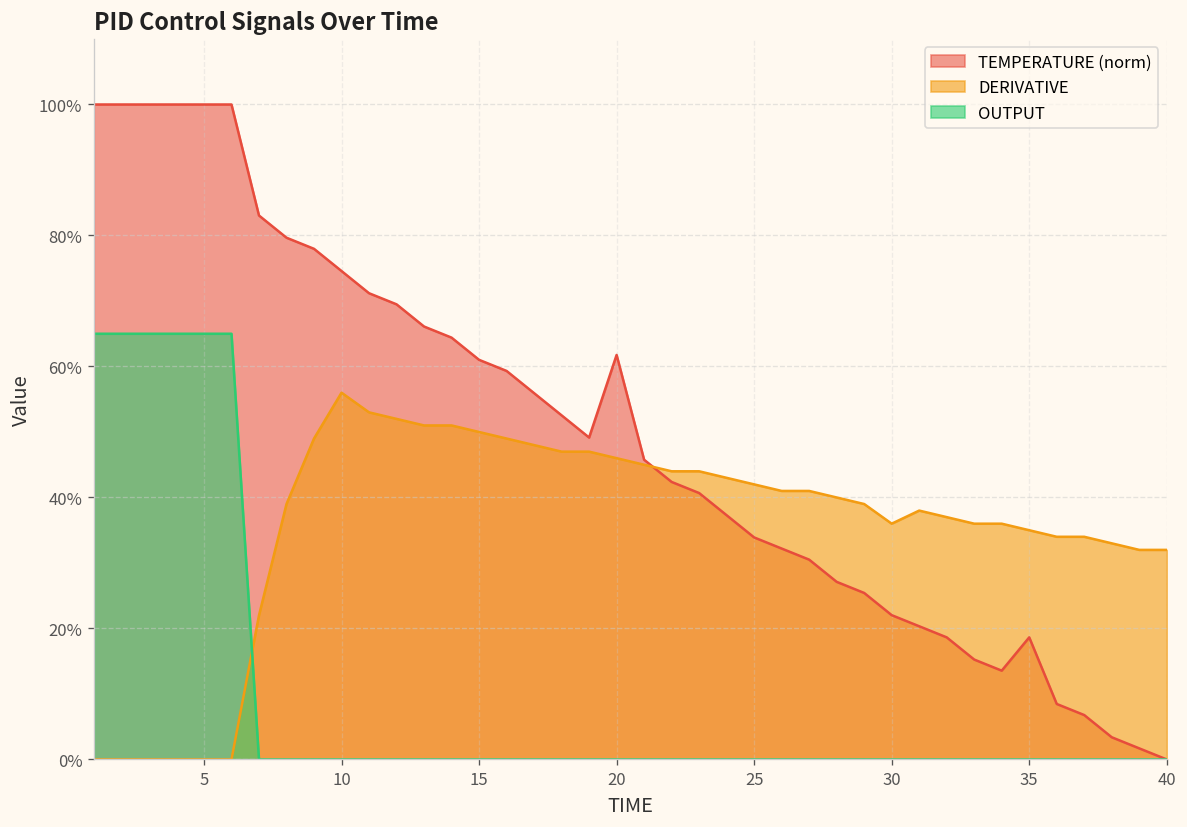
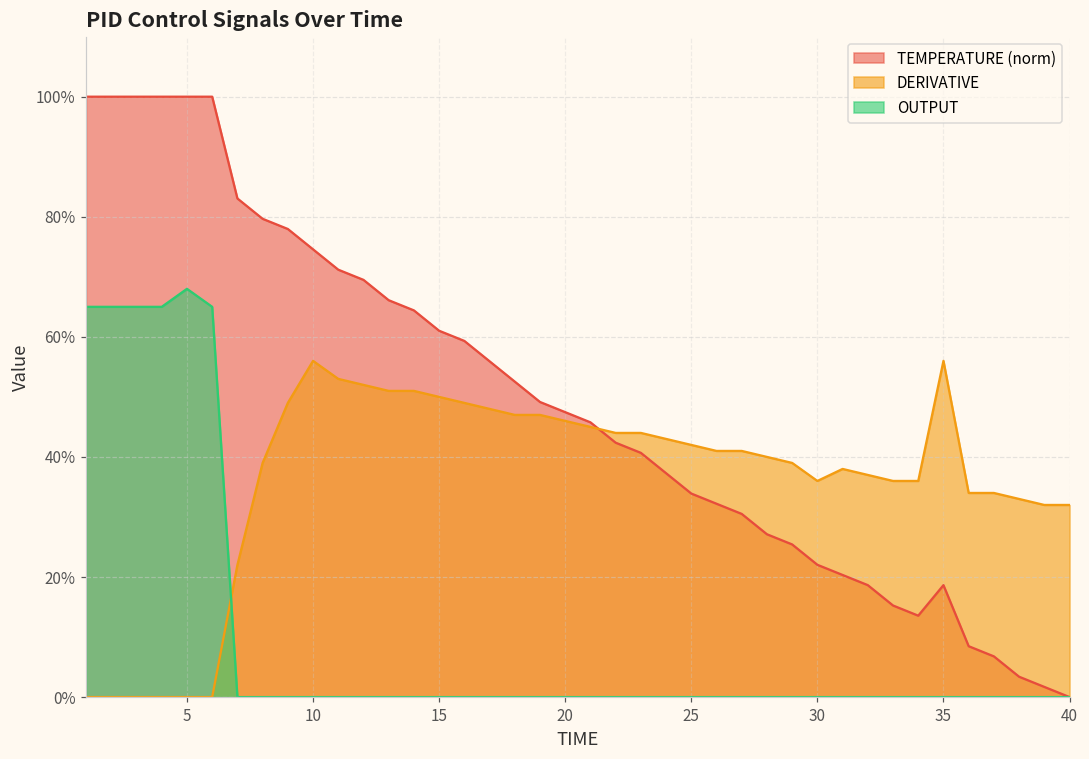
OUTPUT, 5: 65% -> 68%
TEMPERATURE (norm), 20: 62% -> 47%
DERIVATIVE, 35: 35% -> 56%
